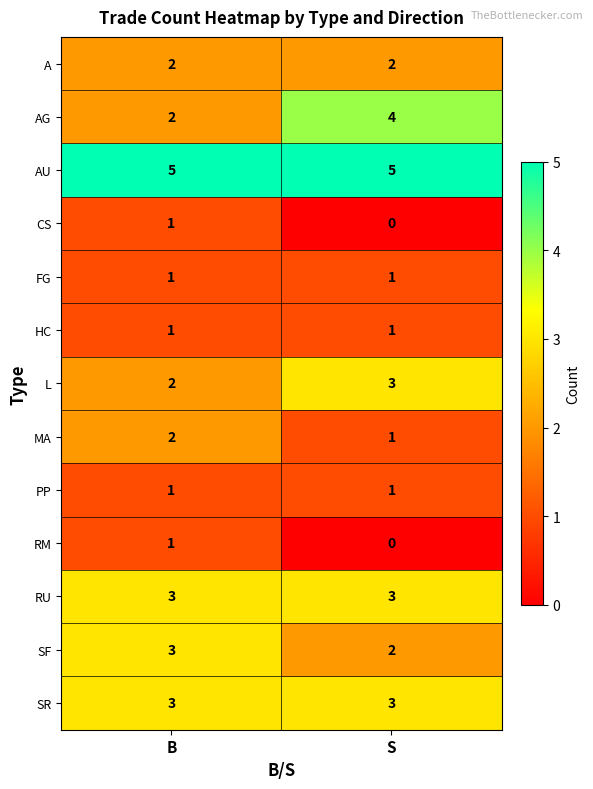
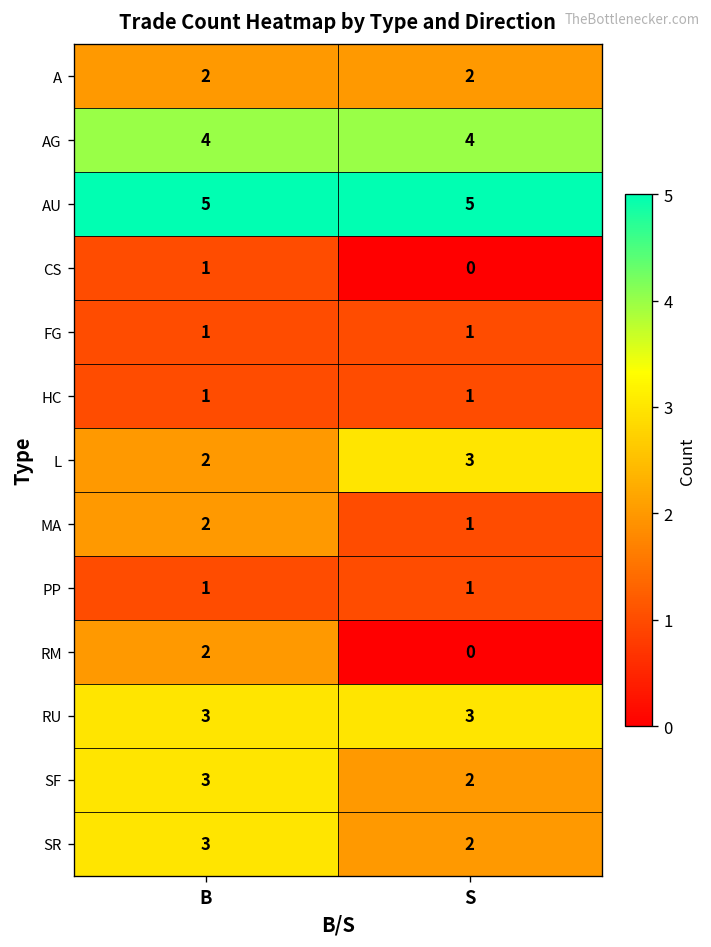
AG, B: 2 -> 4
RM, B: 1 -> 2
SR, S: 3 -> 2
